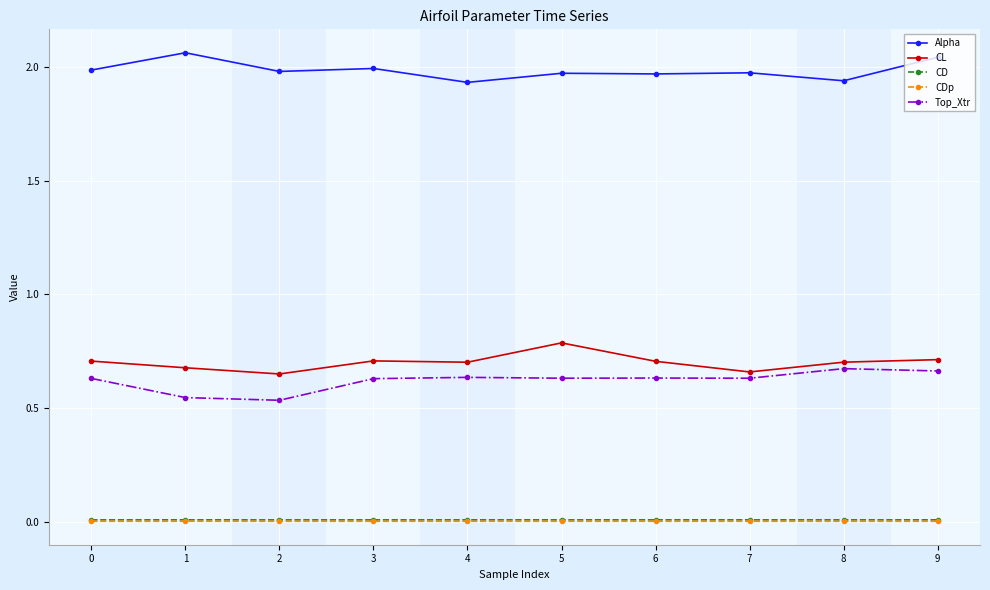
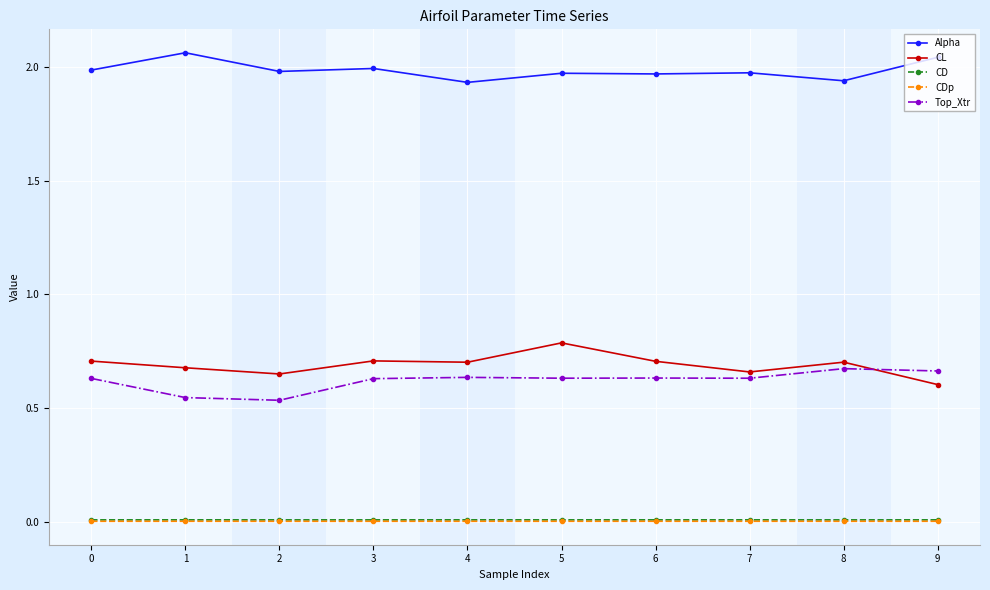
CL, 9: 0.71 -> 0.60
